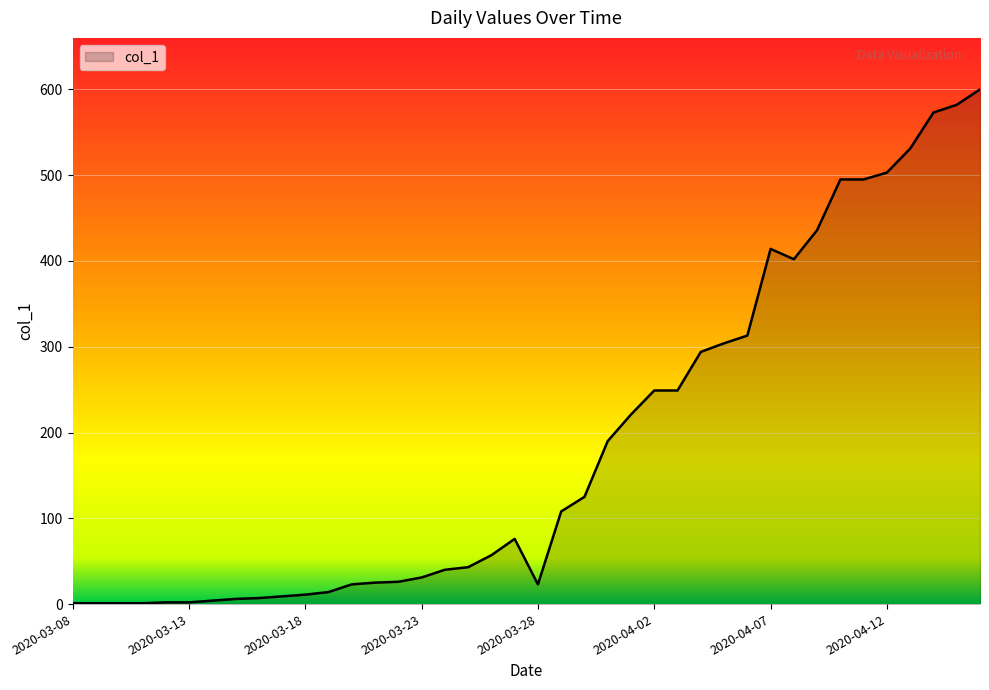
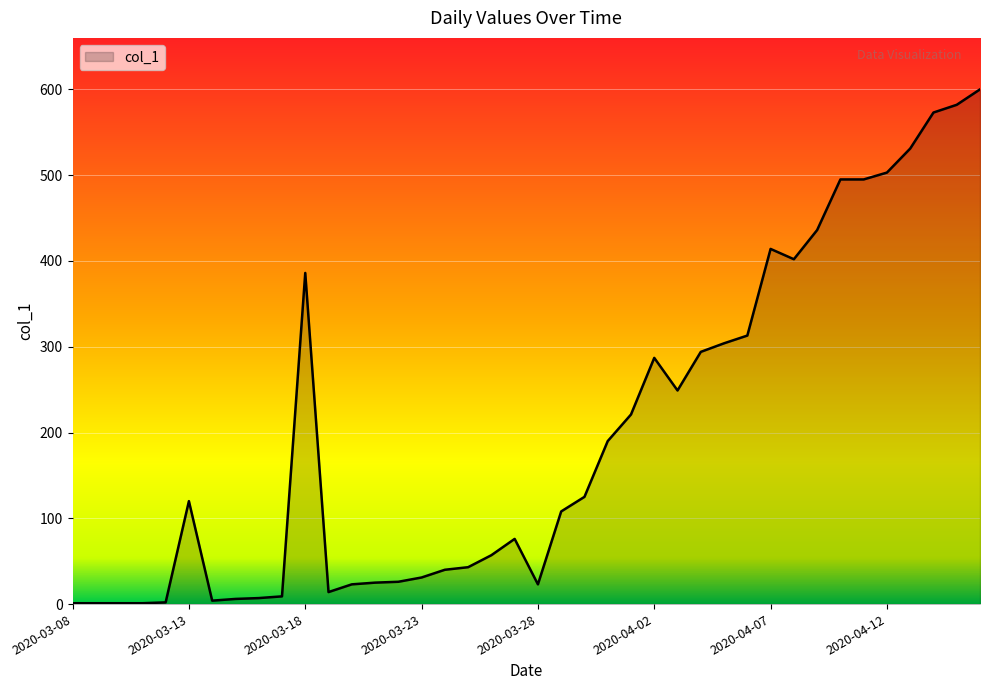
2020-03-13: 0 -> 120
2020-03-18: 10 -> 390
2020-04-02: 250 -> 290
